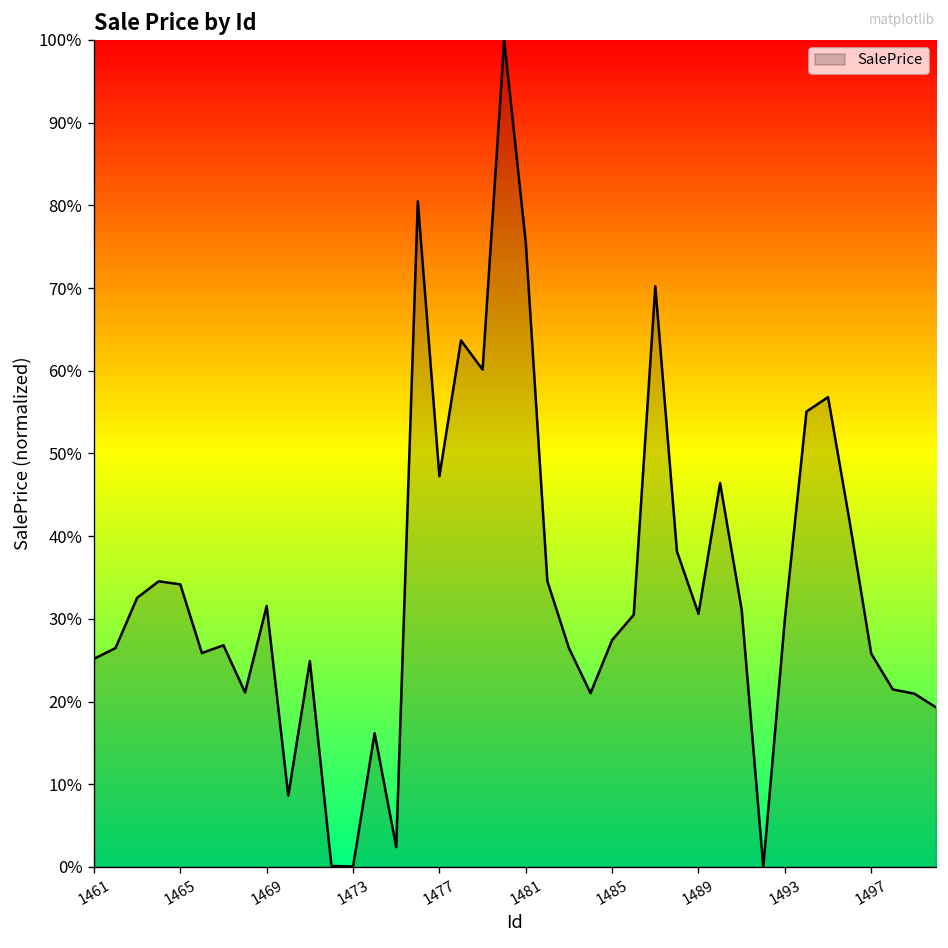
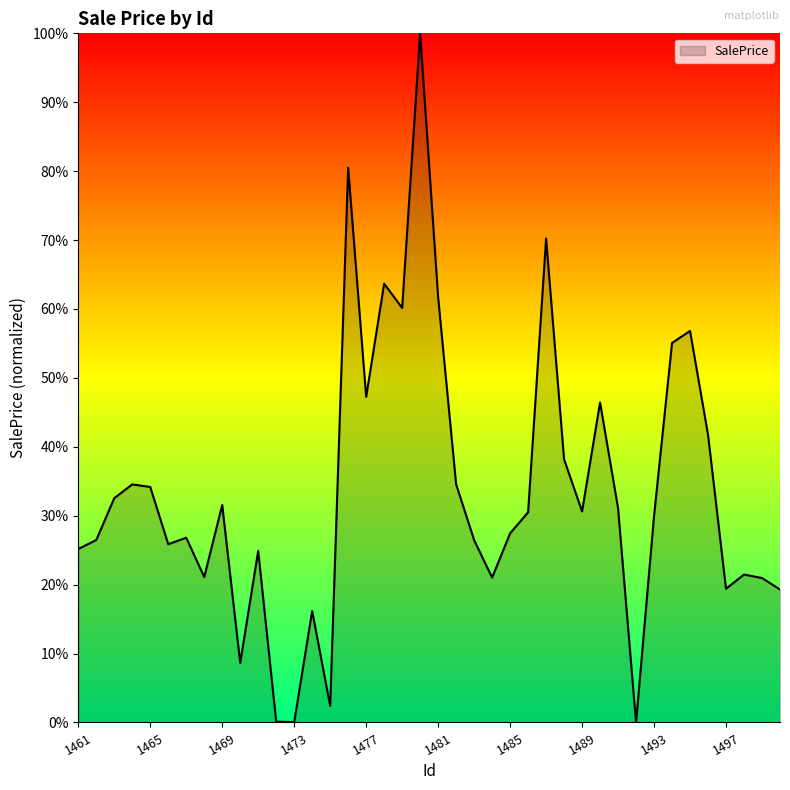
1481: 75% -> 62%
1497: 26% -> 19%
